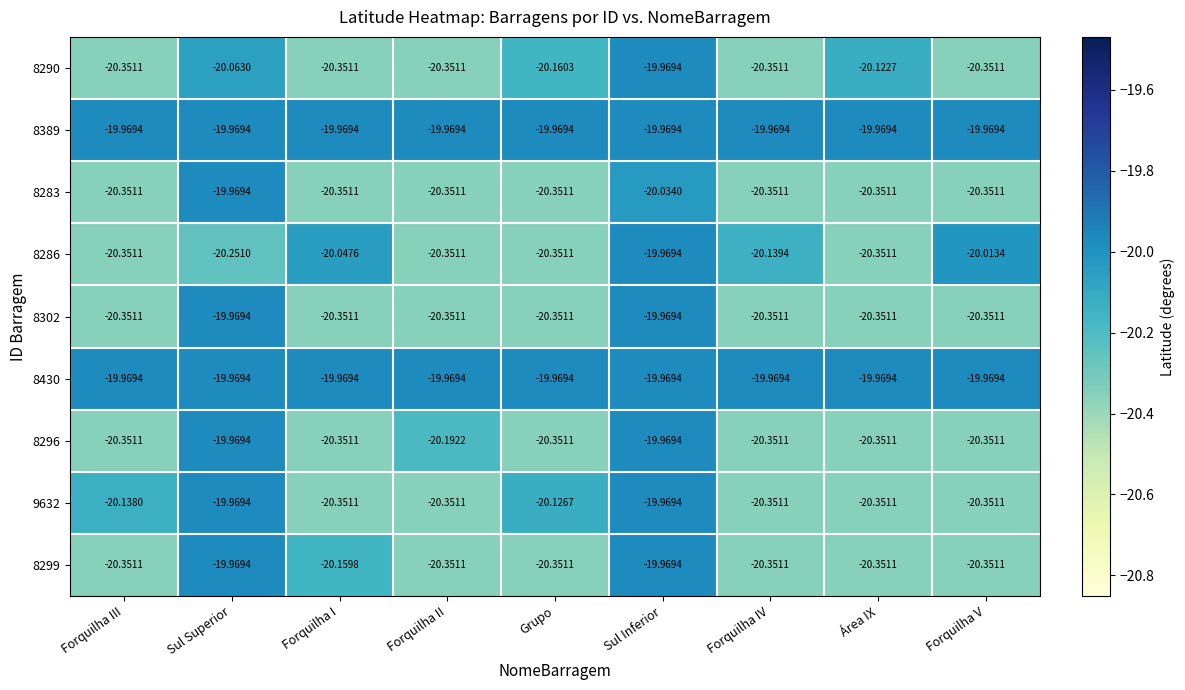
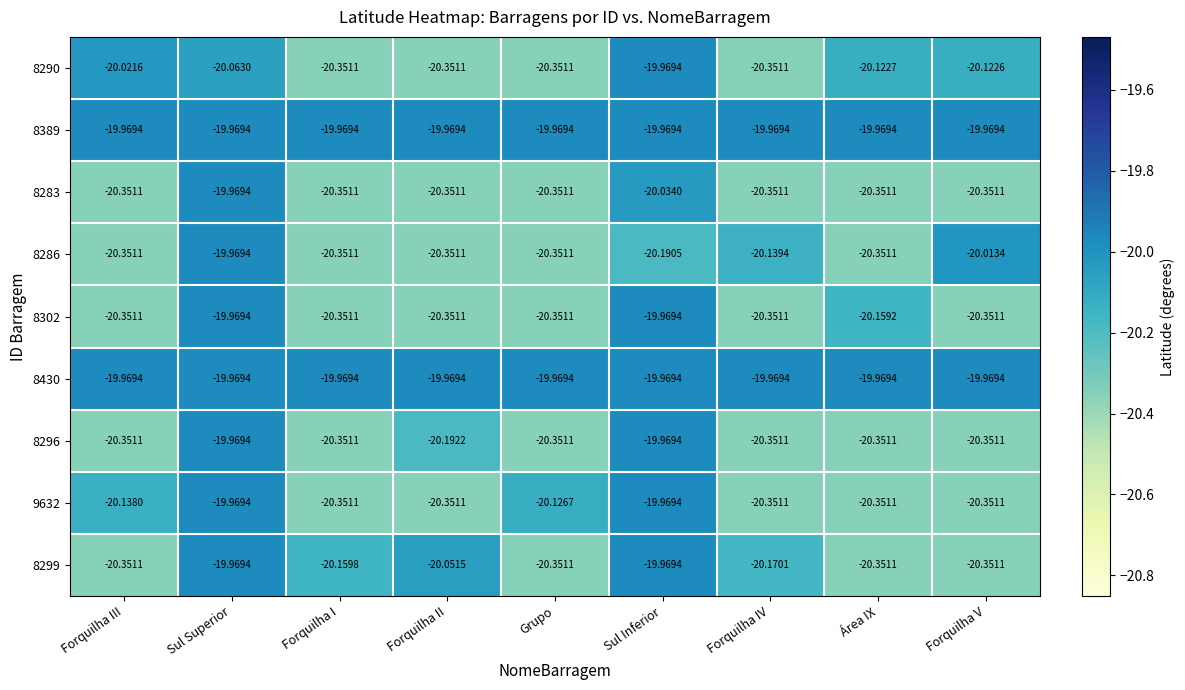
8290, Forquilha III: -20.3511 -> -20.0216
8290, Grupo: -20.1603 -> -20.3511
8290, Forquilha V: -20.3511 -> -20.1226
8286, Sul Superior: -20.2510 -> -19.9694
8286, Forquilha I: -20.0476 -> -20.3511
8286, Sul Inferior: -19.9694 -> -20.1905
8302, Área IX: -20.3511 -> -20.1592
8299, Forquilha II: -20.3511 -> -20.0515
8299, Forquilha IV: -20.3511 -> -20.1701
